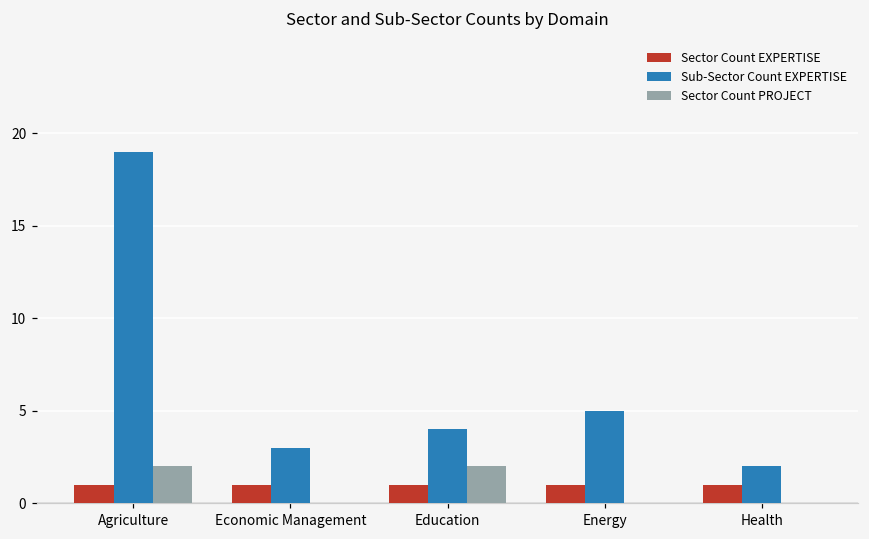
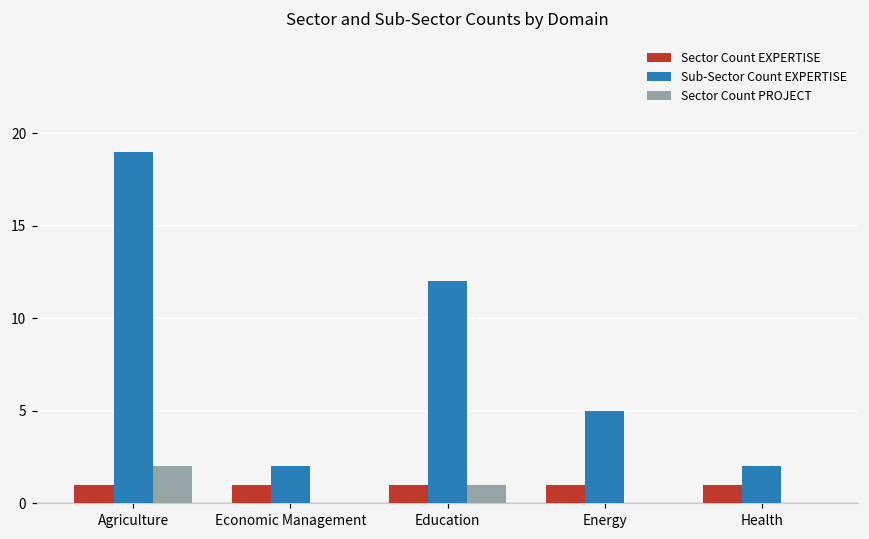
Sub-Sector Count EXPERTISE, Economic Management: 3 -> 2
Sub-Sector Count EXPERTISE, Education: 4 -> 12
Sector Count PROJECT, Education: 2 -> 1
